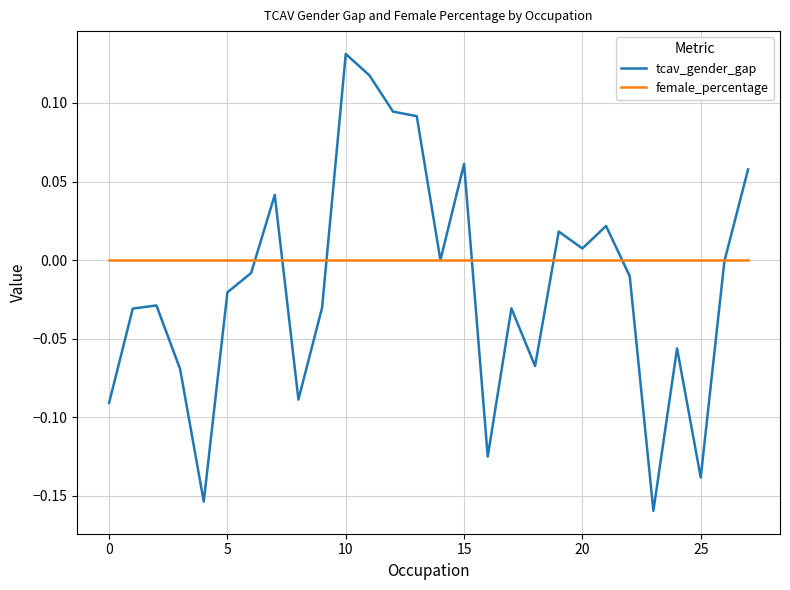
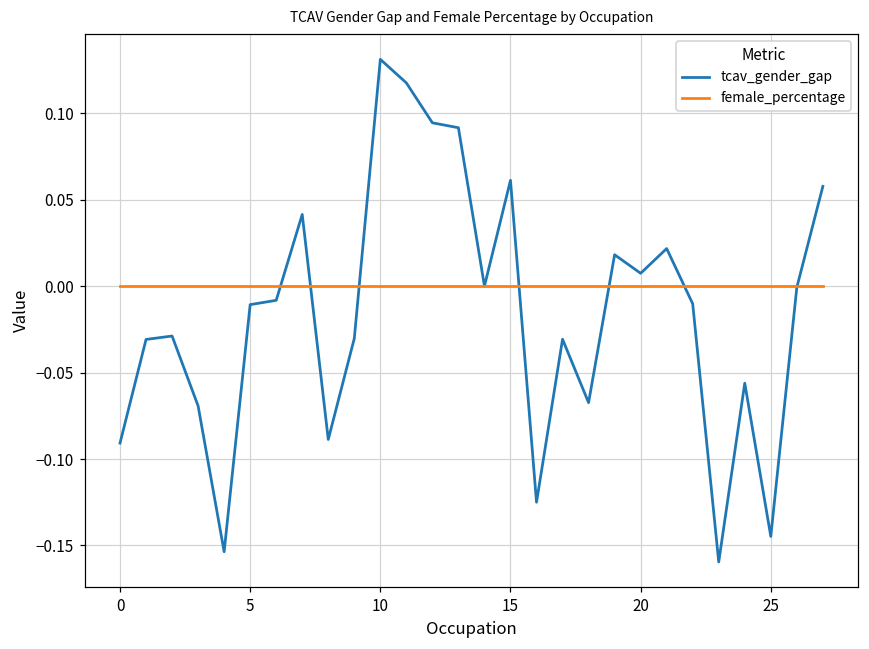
tcav_gender_gap, 5: -0.020 -> -0.011
tcav_gender_gap, 25: -0.138 -> -0.145
